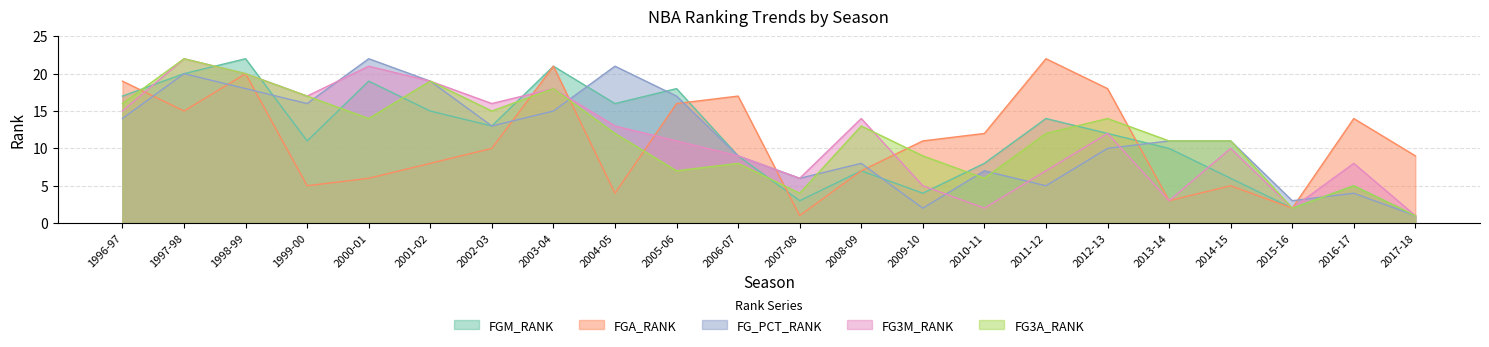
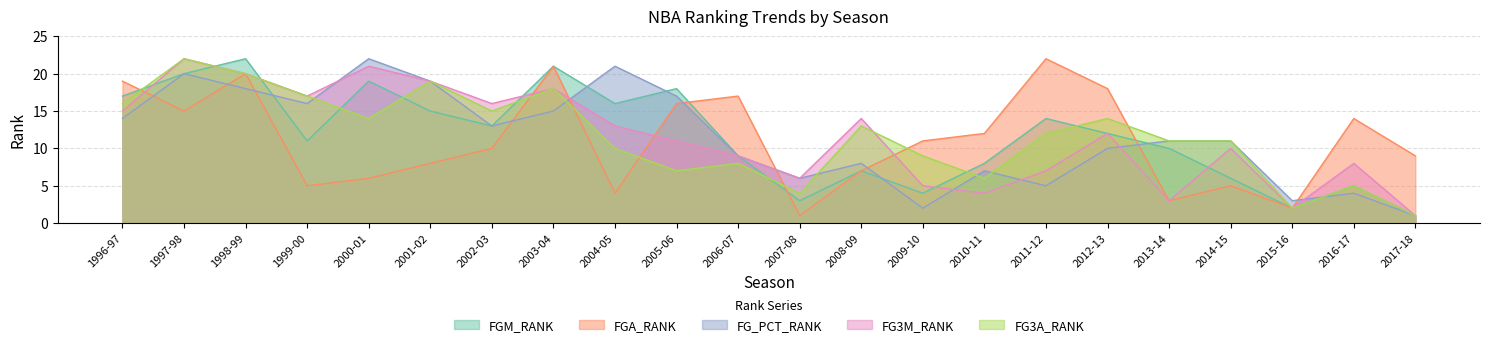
FG3A_RANK, 2004-05: 12 -> 10
FG3M_RANK, 2010-11: 2 -> 4
